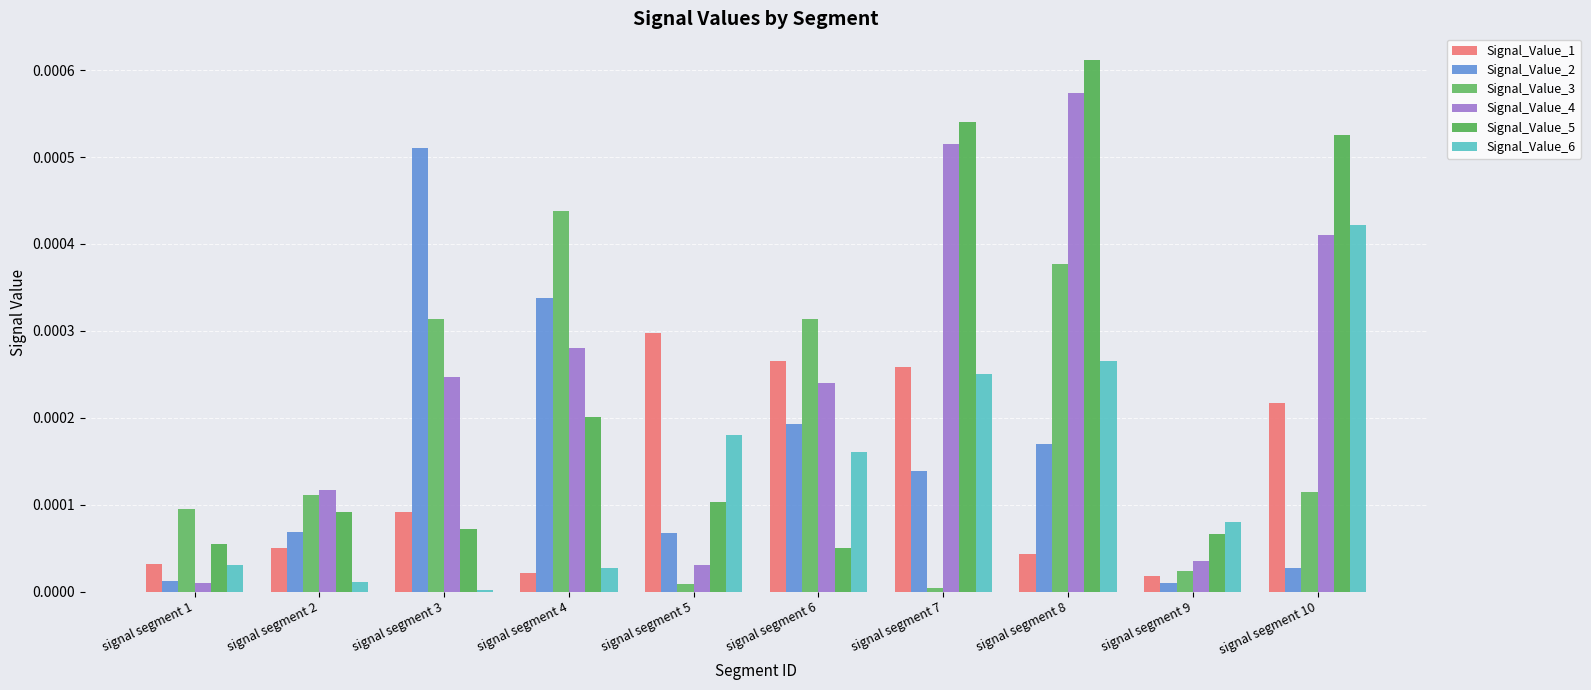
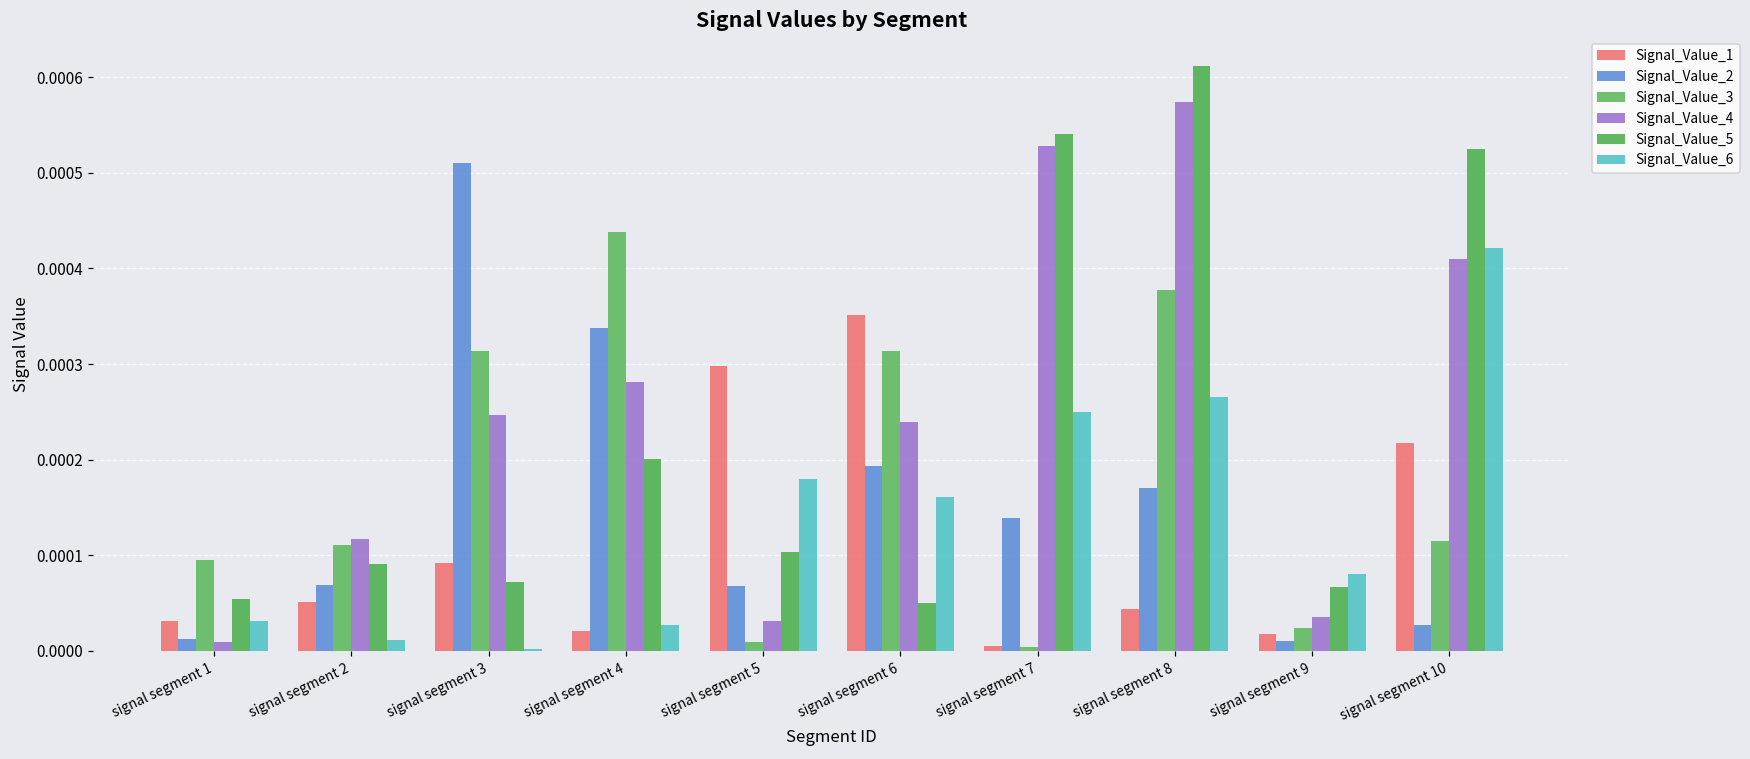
Signal_Value_1, signal segment 6: 0.00027 -> 0.00035
Signal_Value_1, signal segment 7: 0.00026 -> 0.00000
Signal_Value_4, signal segment 7: 0.00052 -> 0.00053
